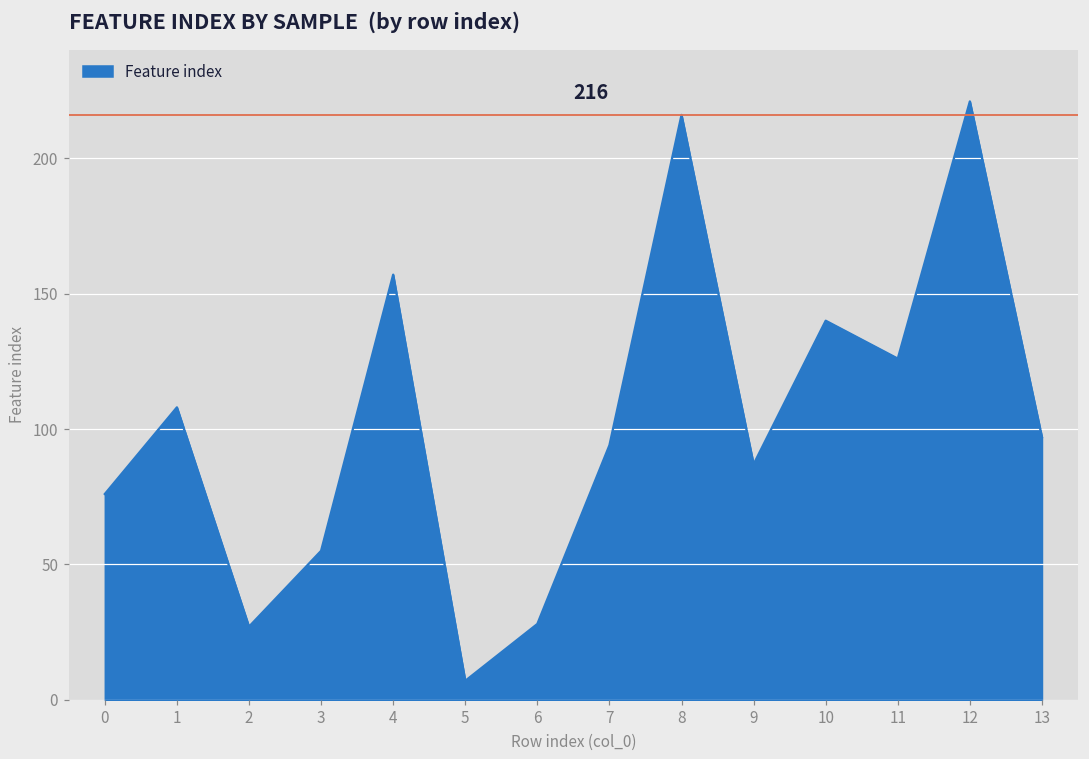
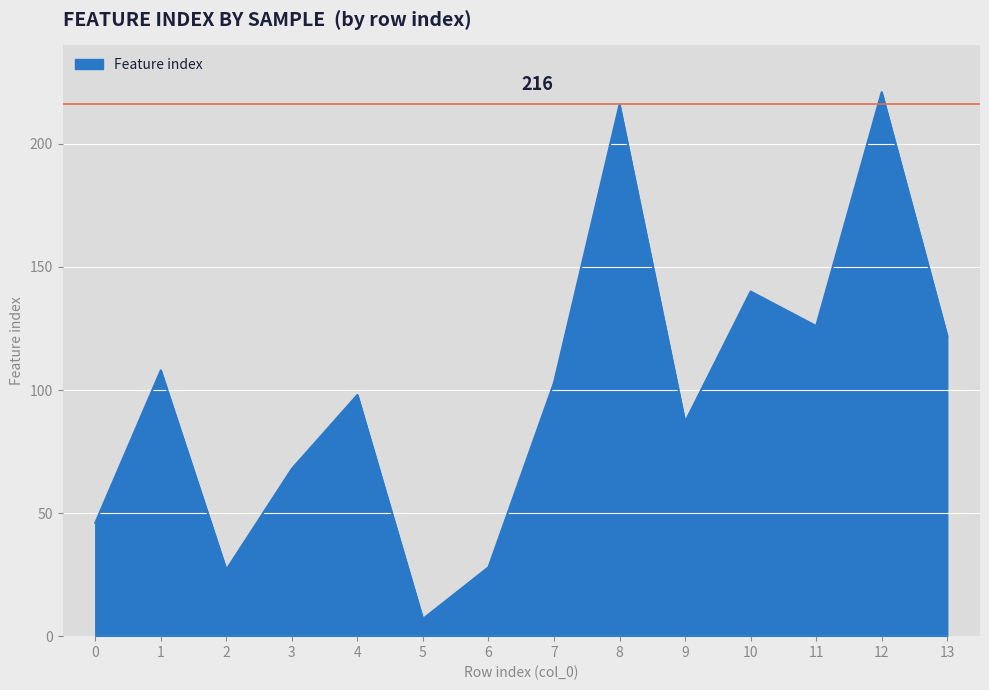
0: 76 -> 46
3: 55 -> 68
4: 157 -> 98
7: 94 -> 103
13: 97 -> 122
